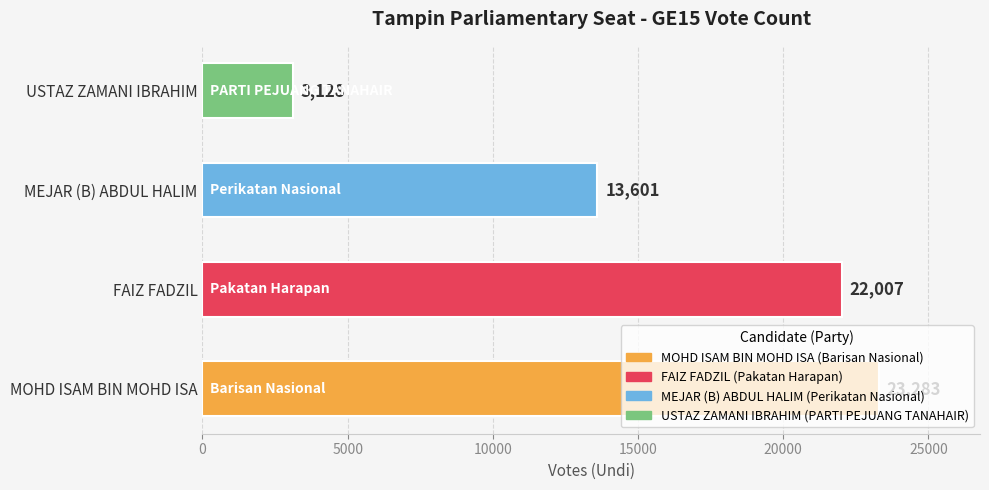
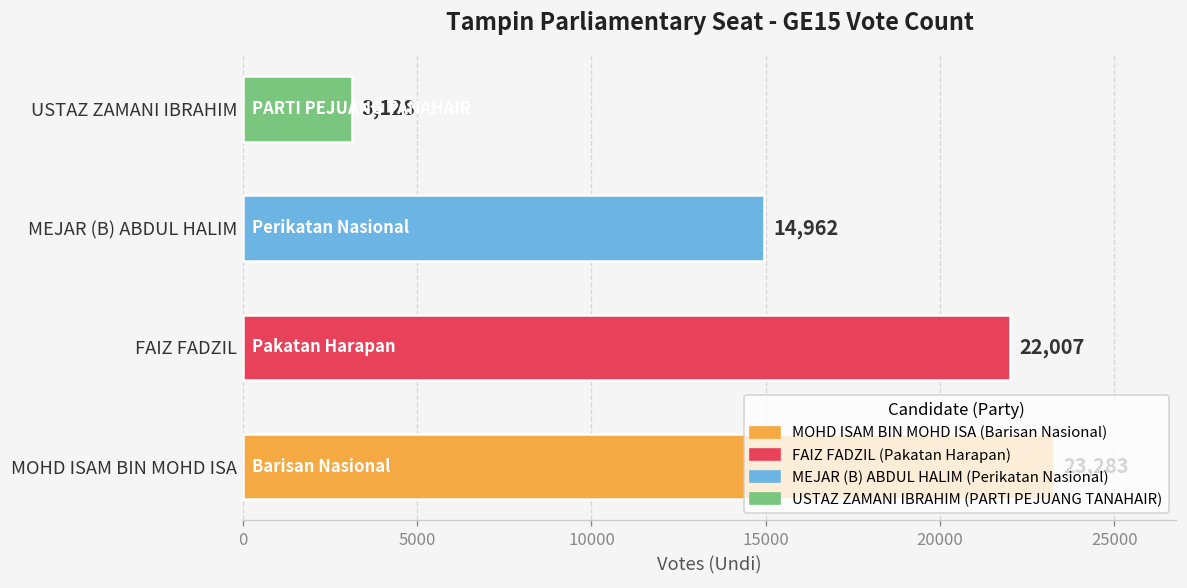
MEJAR (B) ABDUL HALIM: 13,601 -> 14,962
